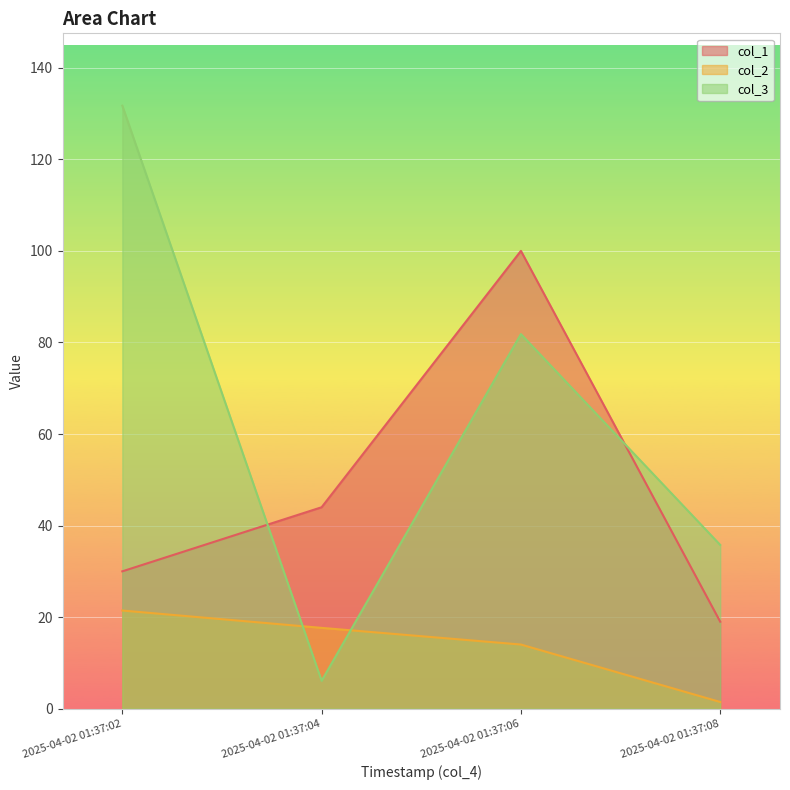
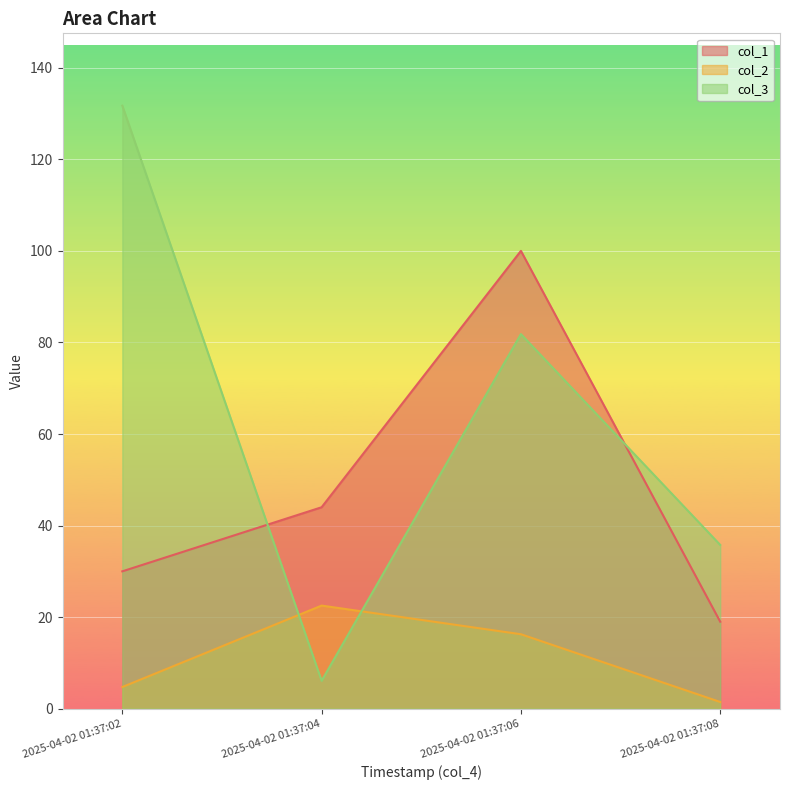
col_2, 2025-04-02 01:37:02: 21 -> 5
col_2, 2025-04-02 01:37:04: 18 -> 23
col_2, 2025-04-02 01:37:06: 14 -> 16
